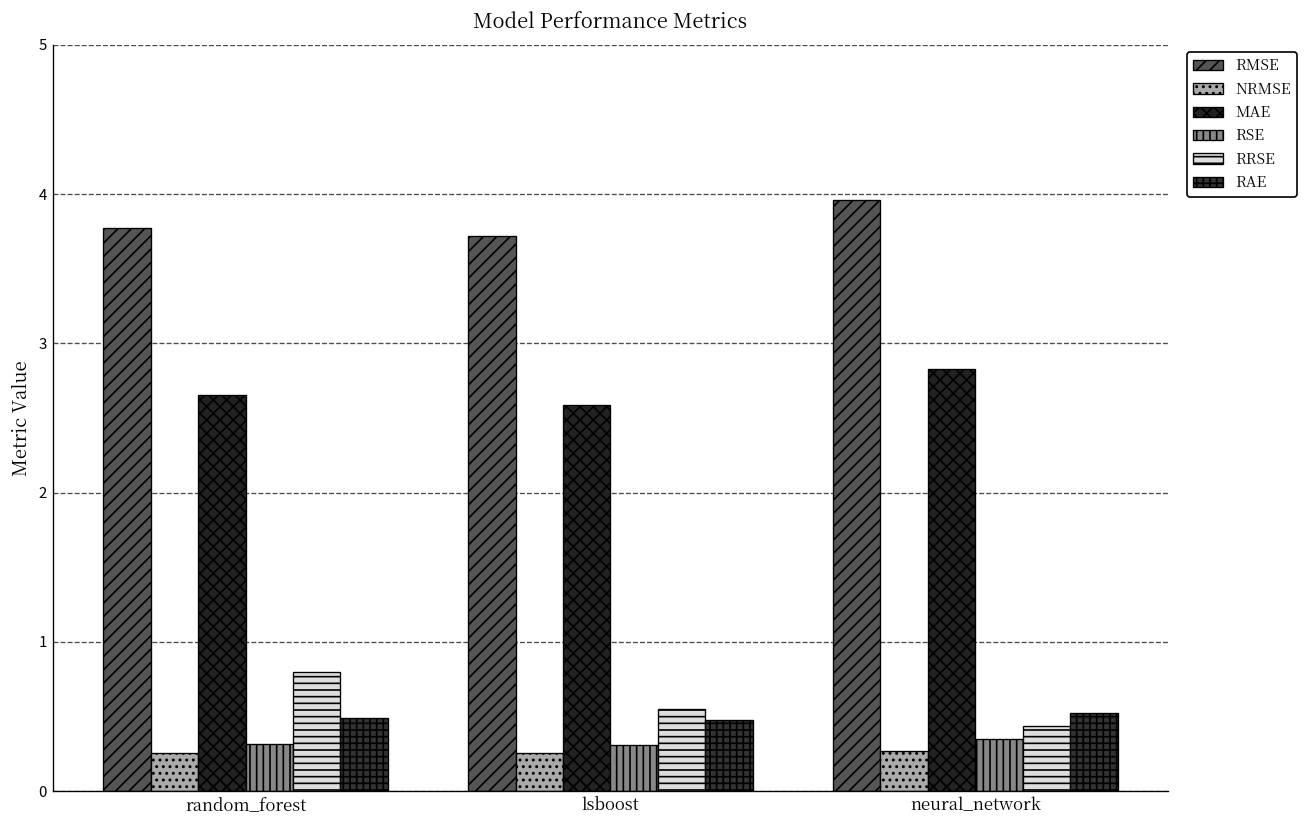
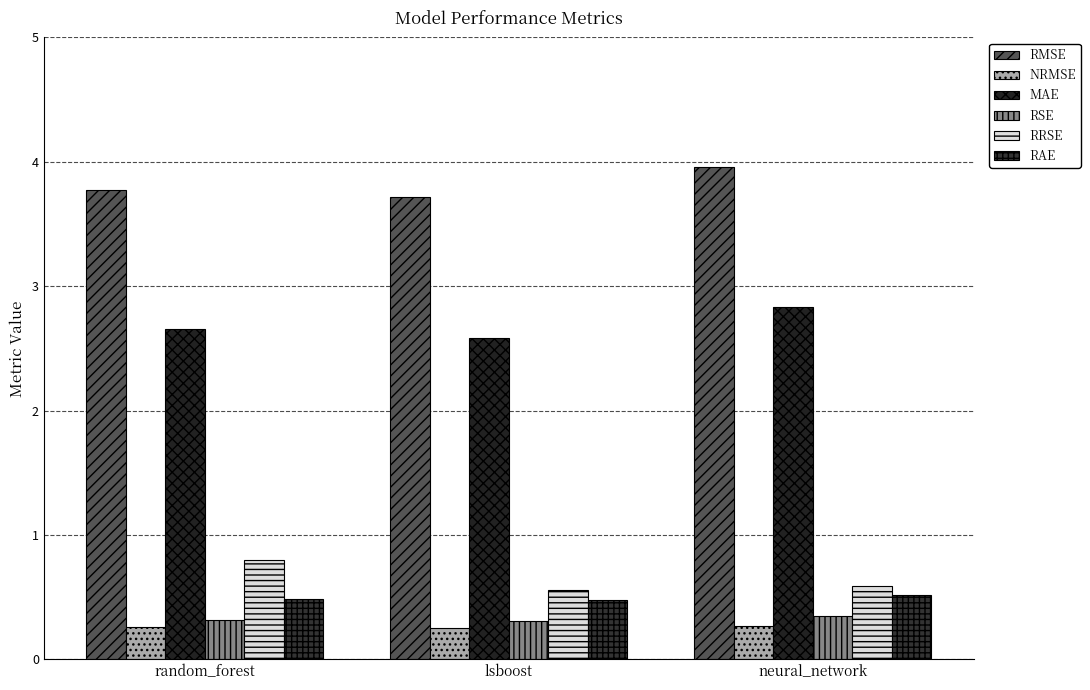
RRSE, neural_network: 0.43 -> 0.59
